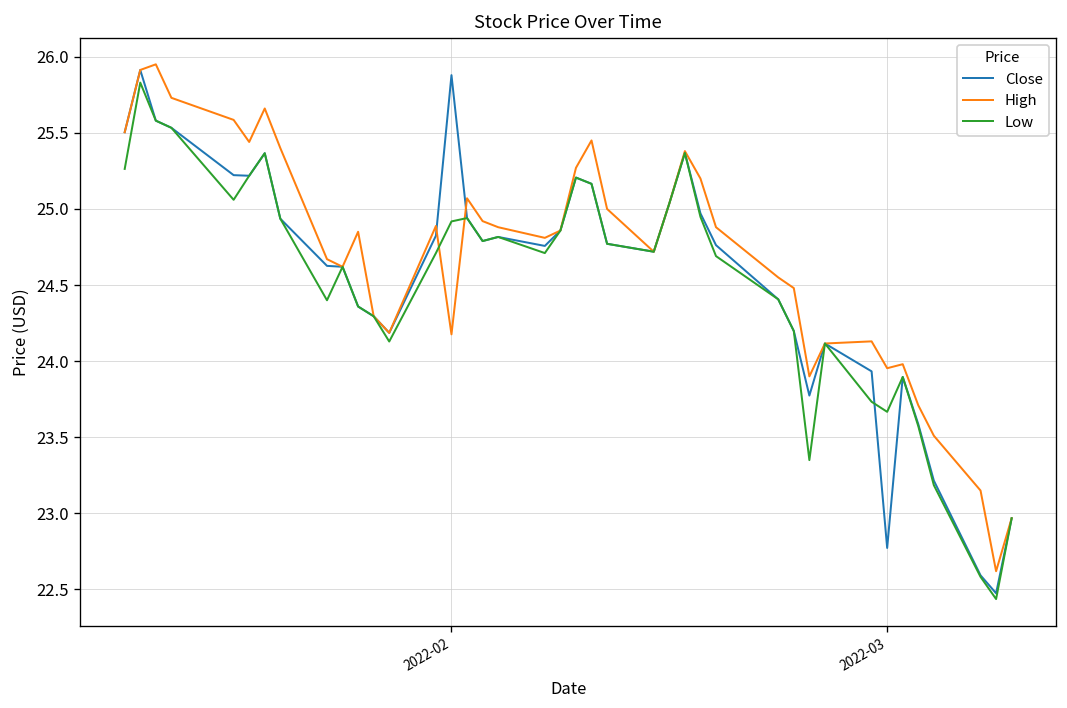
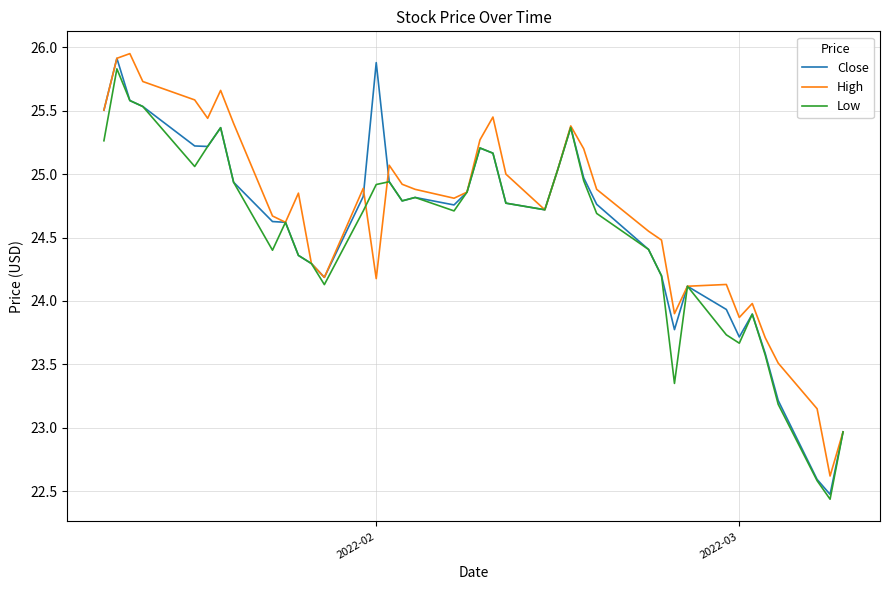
Close, 2022-03: 22.77 -> 23.72
High, 2022-03: 23.95 -> 23.87
